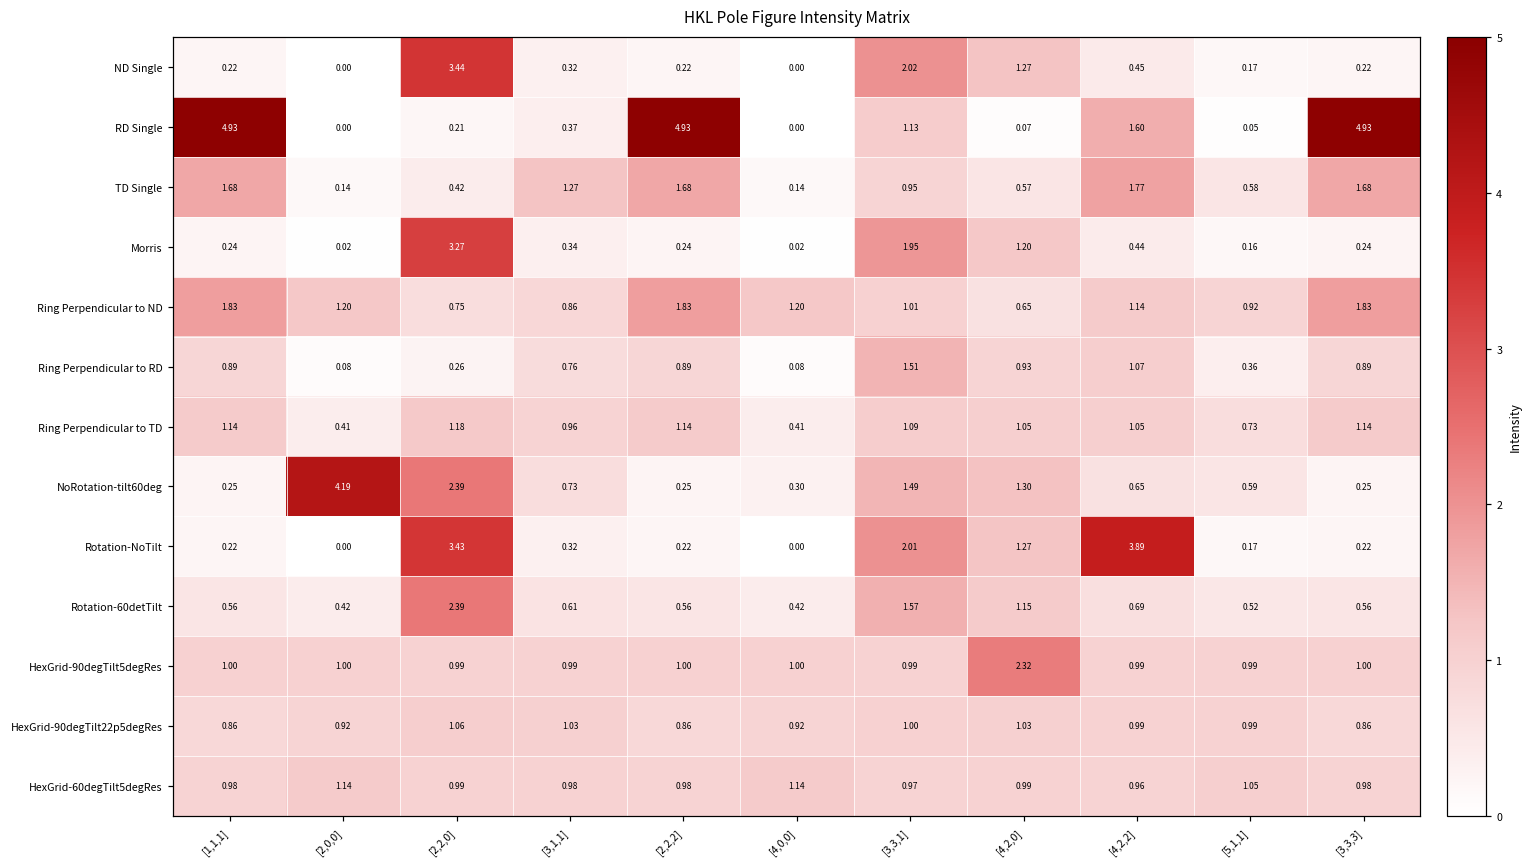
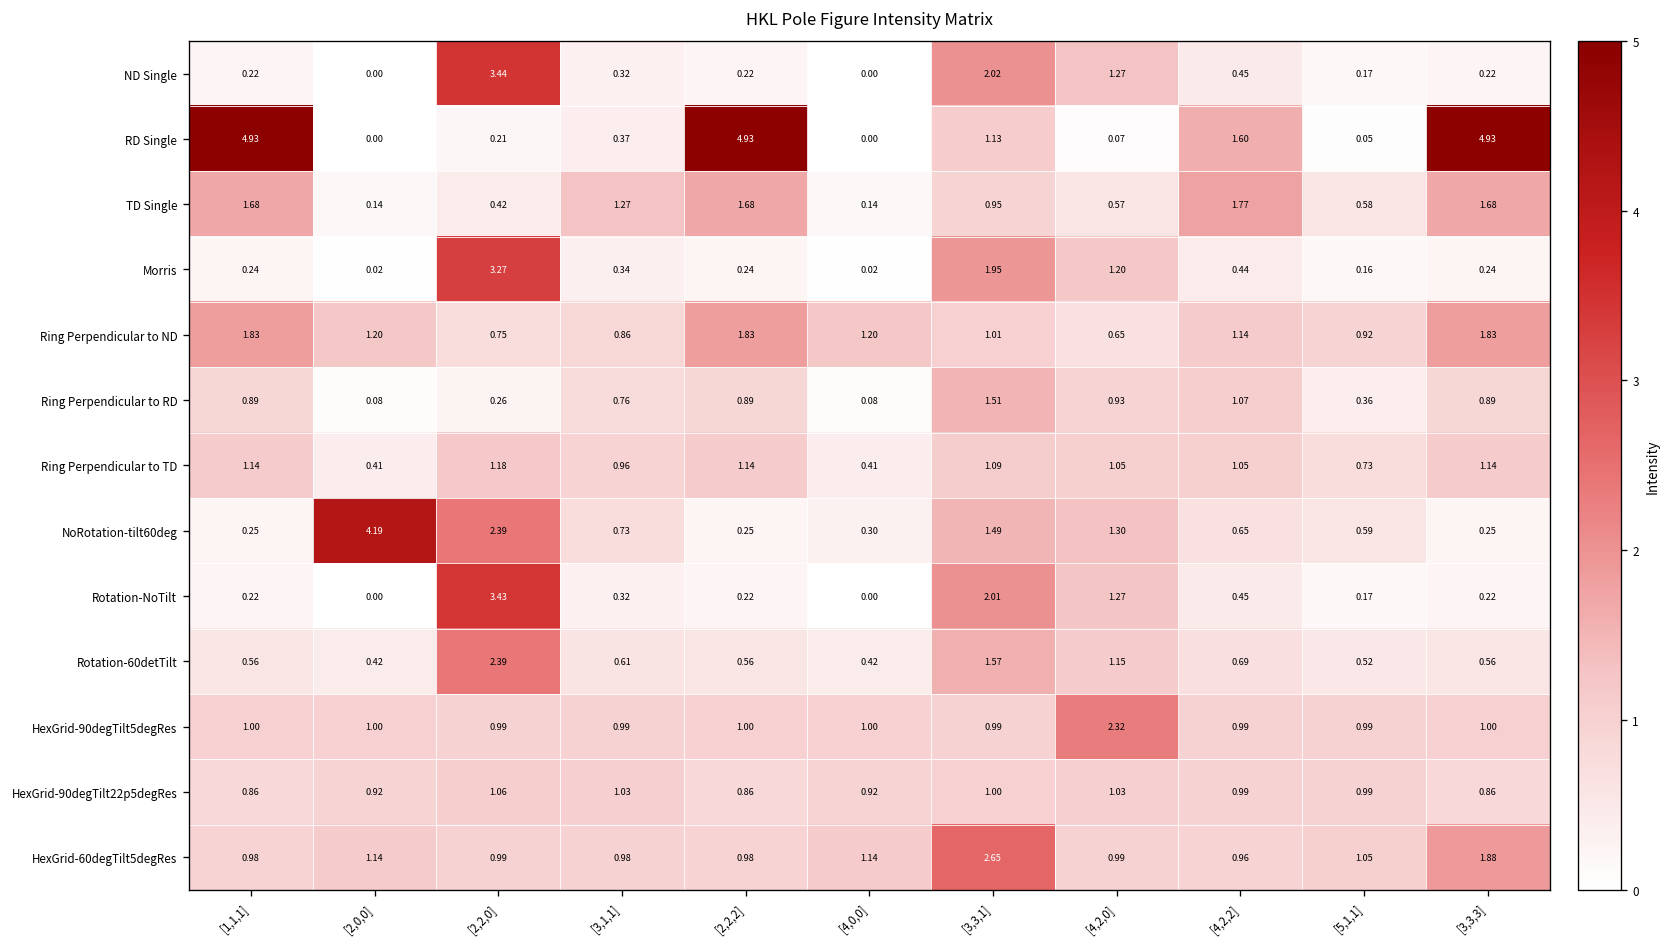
Rotation-NoTilt, [4,2,2]: 3.89 -> 0.45
HexGrid-60degTilt5degRes, [3,3,1]: 0.97 -> 2.65
HexGrid-60degTilt5degRes, [3,3,3]: 0.98 -> 1.88
